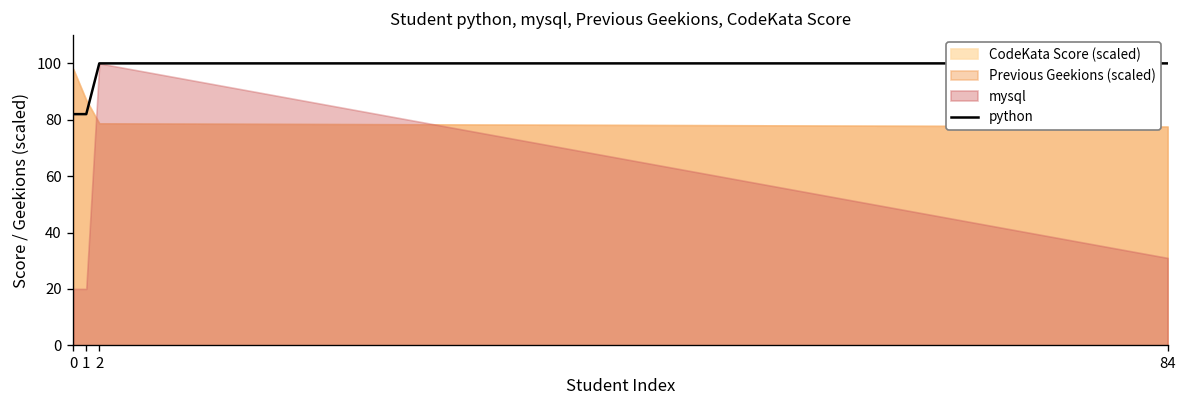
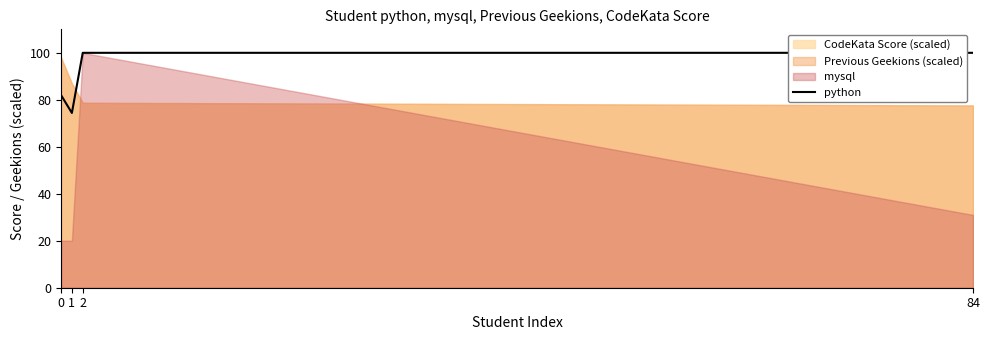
python, 1: 82 -> 74
